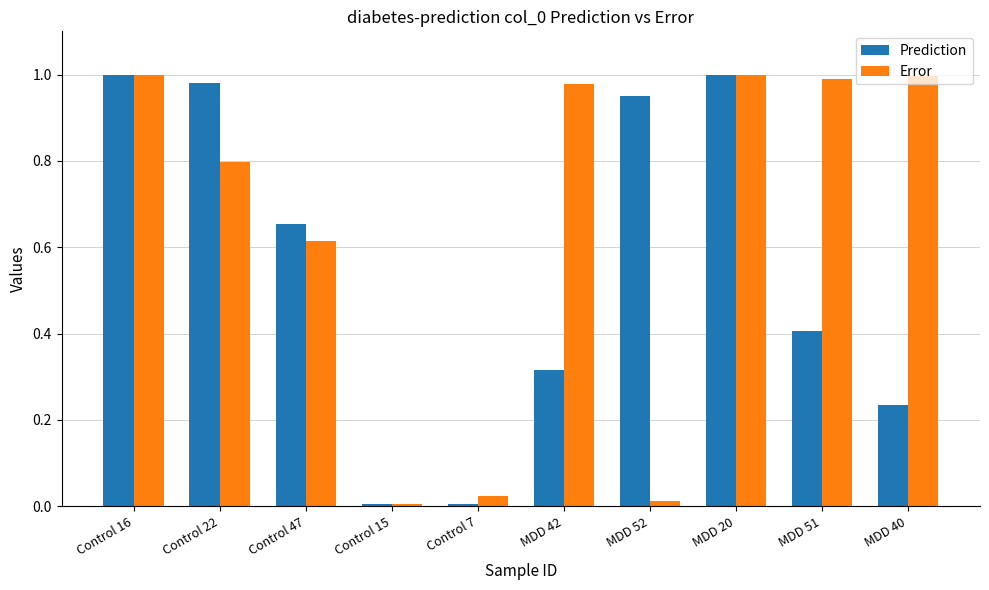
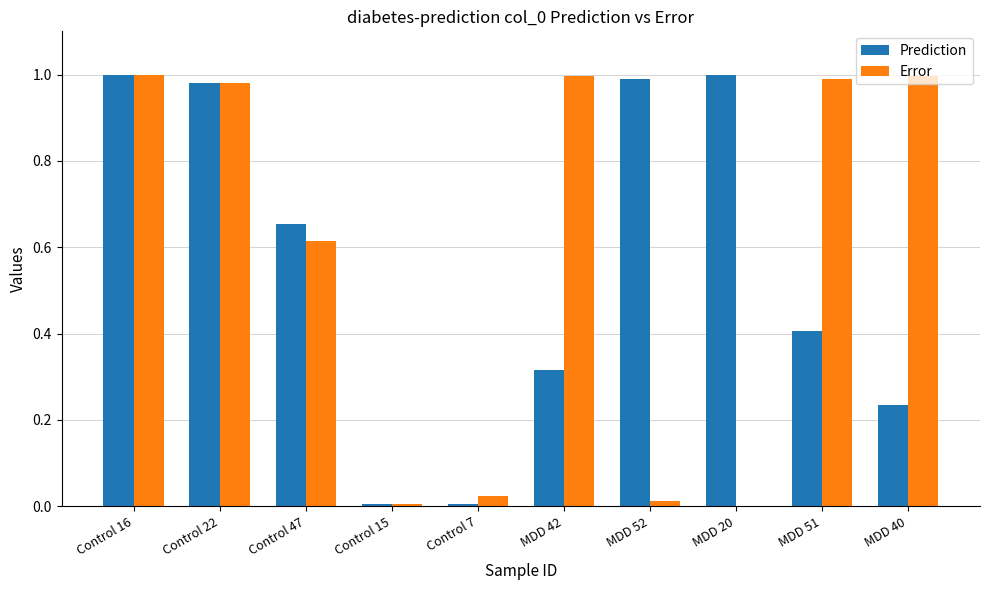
Error, Control 22: 0.80 -> 0.98
Error, MDD 42: 0.98 -> 1.00
Prediction, MDD 52: 0.95 -> 0.99
Error, MDD 20: 1 -> 0
